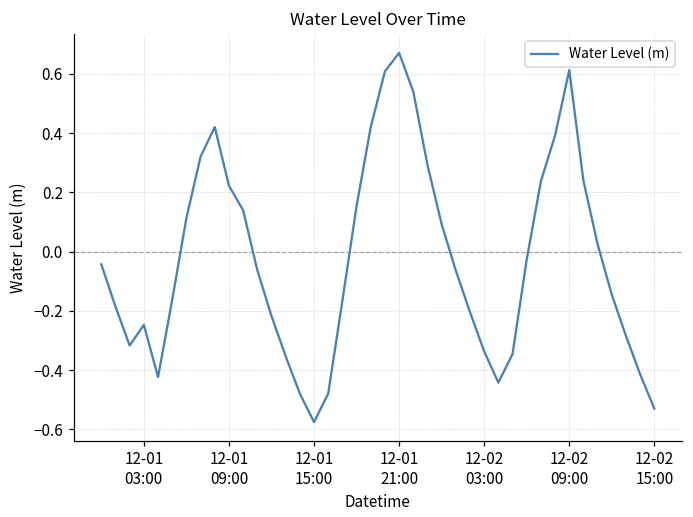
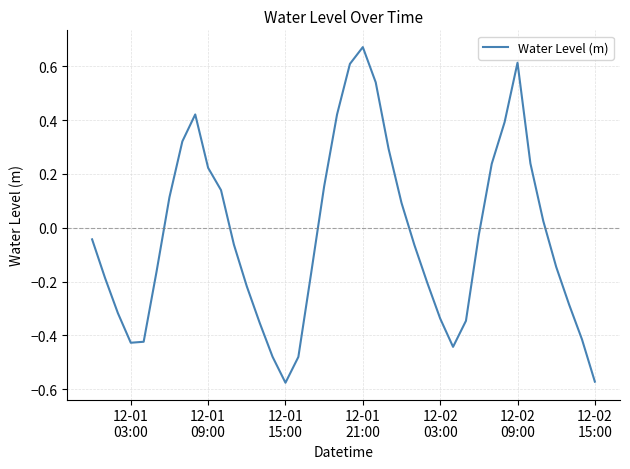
12-01 03:00: -0.25 -> -0.43
12-02 15:00: -0.53 -> -0.57
